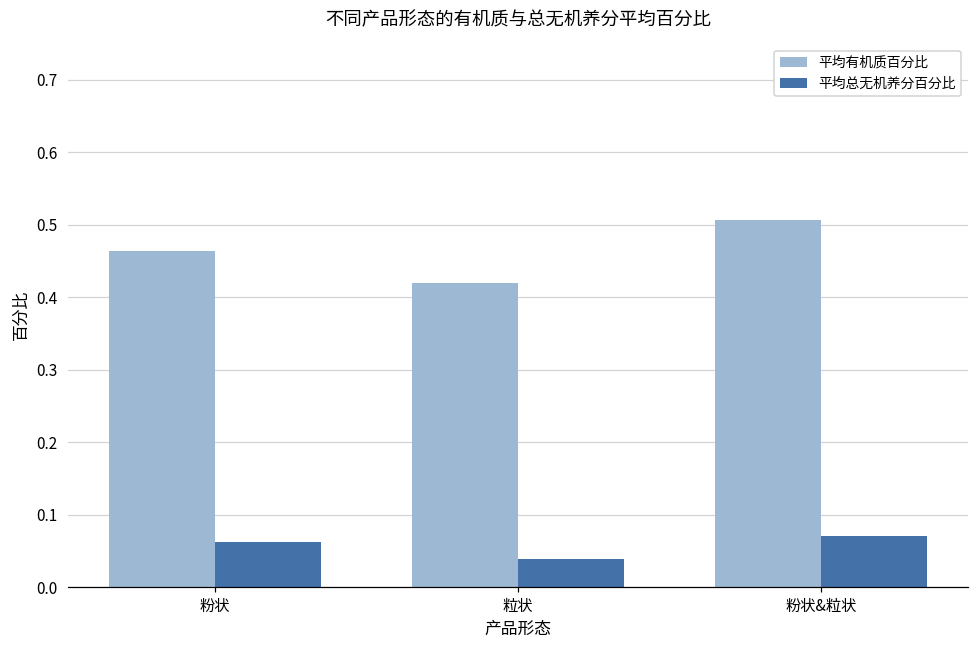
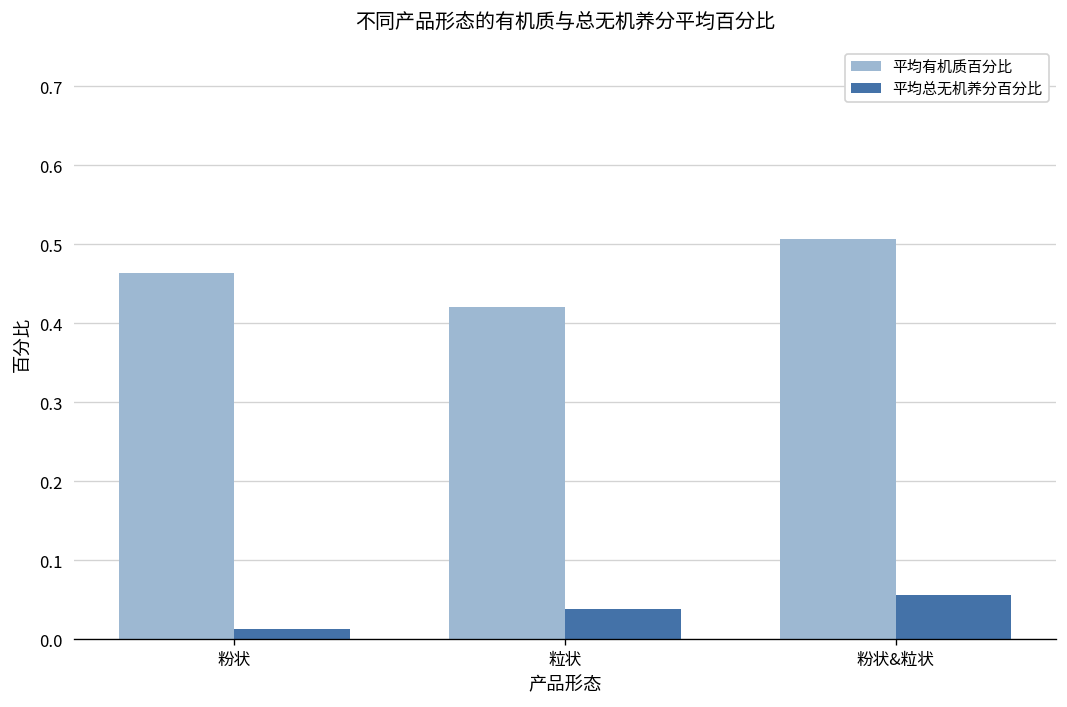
平均总无机养分百分比, 粉状: 0.06 -> 0.01
平均总无机养分百分比, 粉状&粒状: 0.07 -> 0.06
